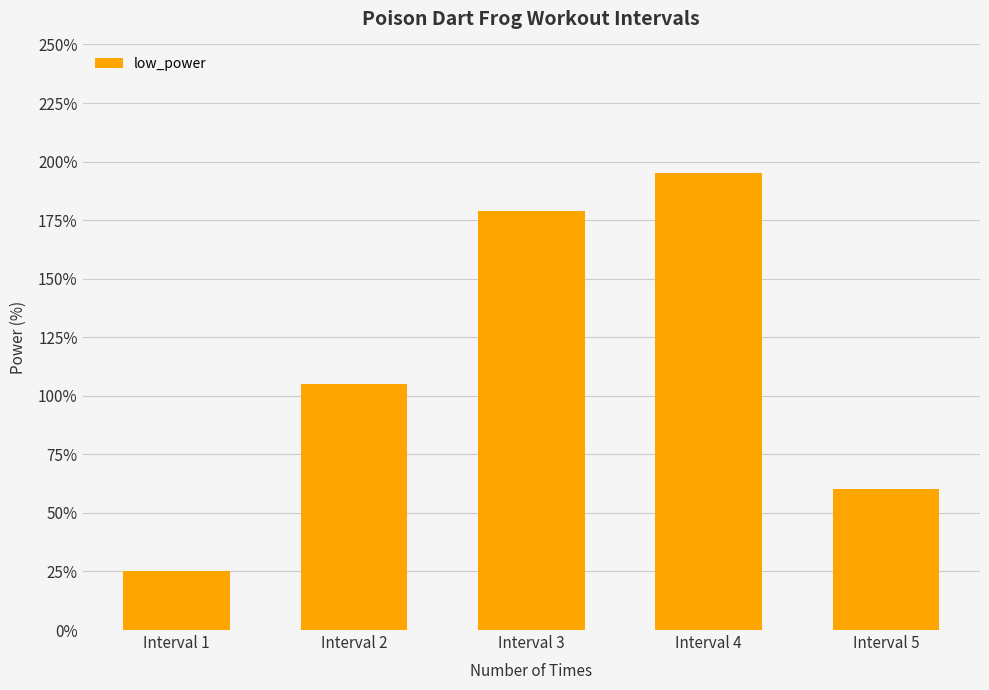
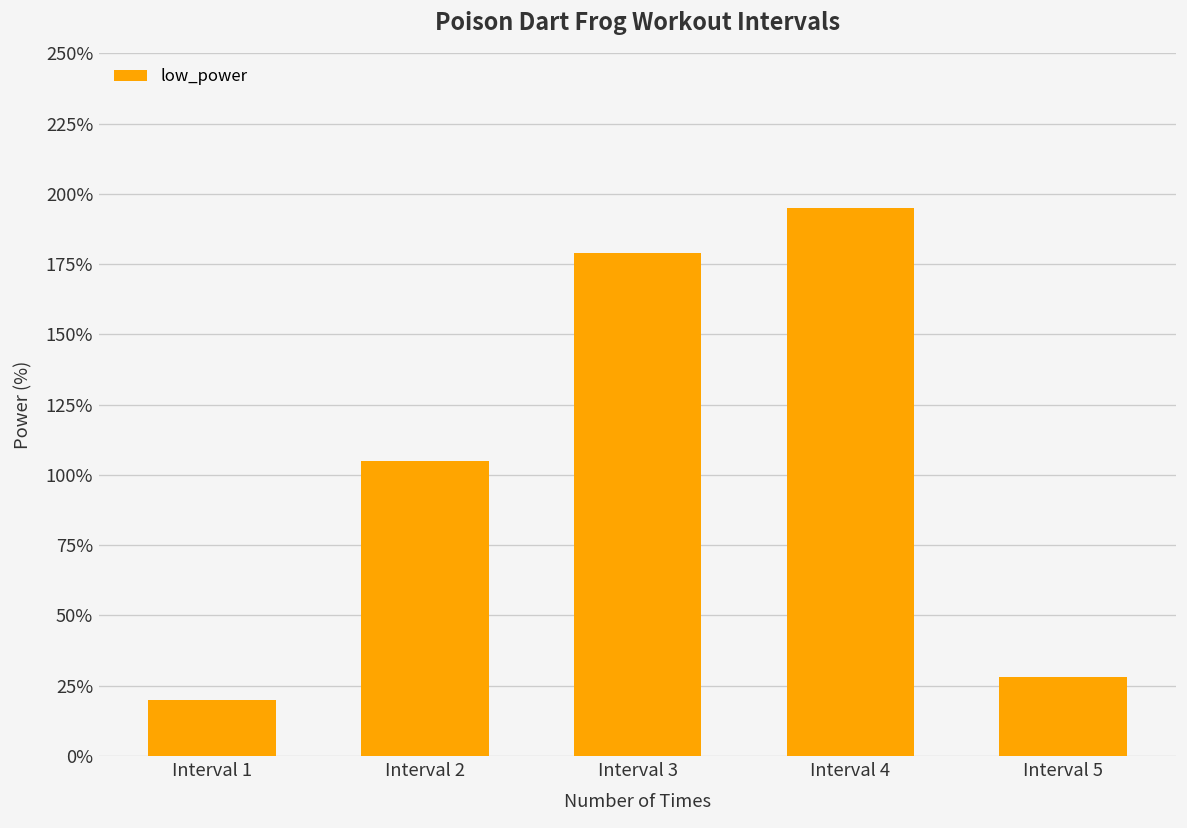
Interval 1: 25% -> 20%
Interval 5: 60% -> 28%
